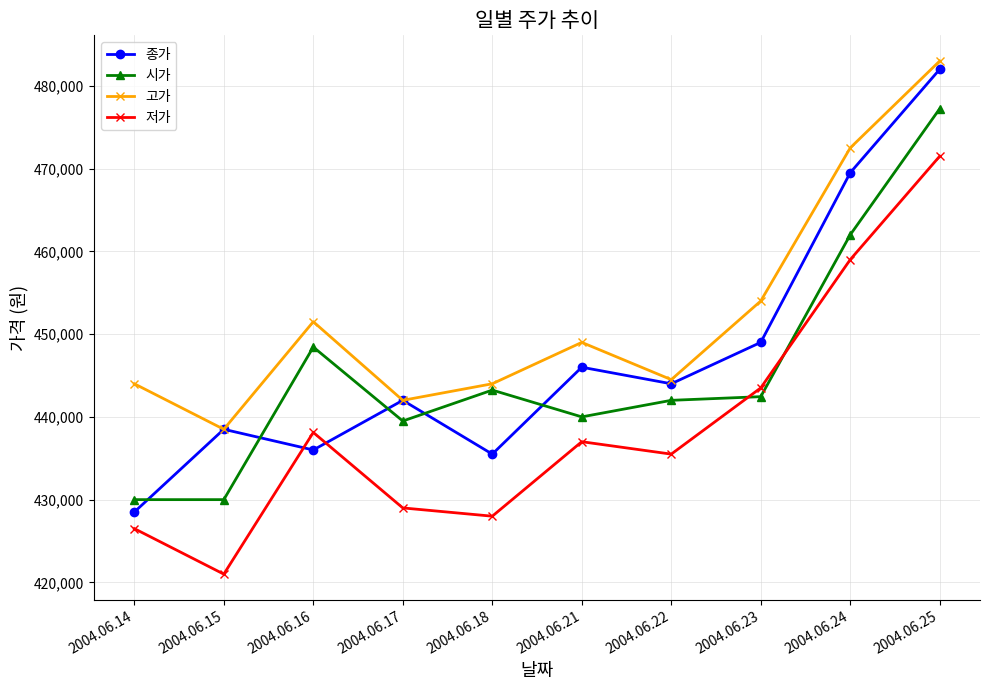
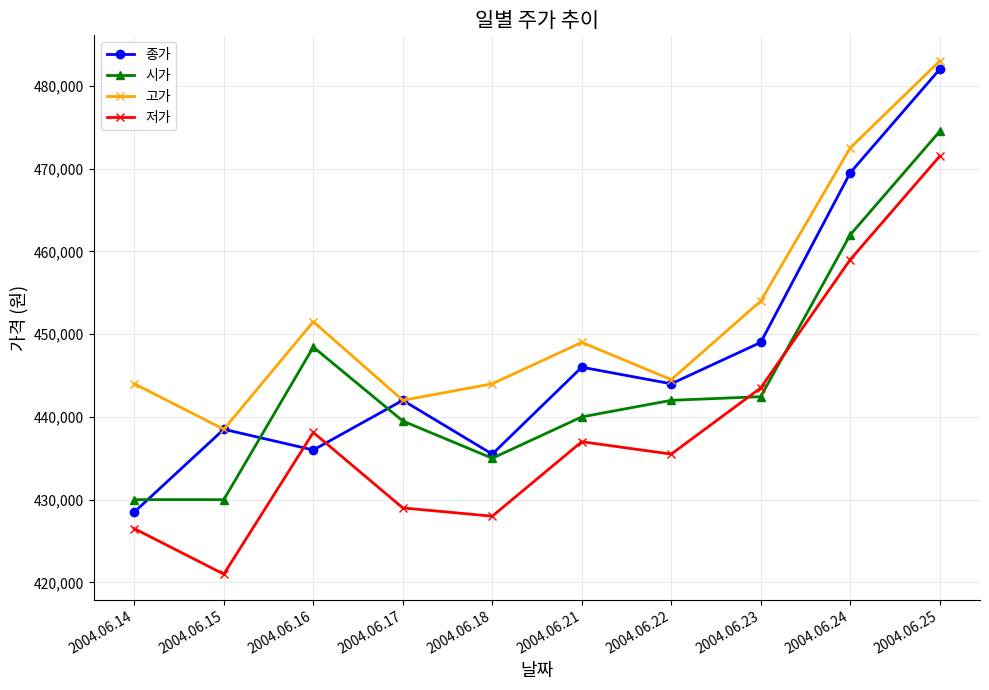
시가, 2004.06.18: 443,000 -> 435,000
시가, 2004.06.25: 477,000 -> 475,000
